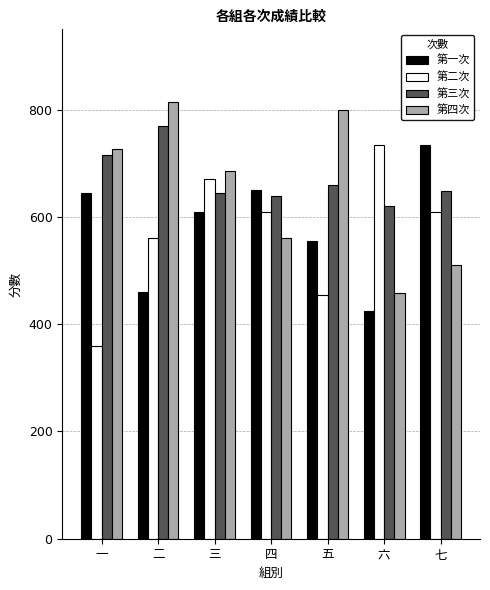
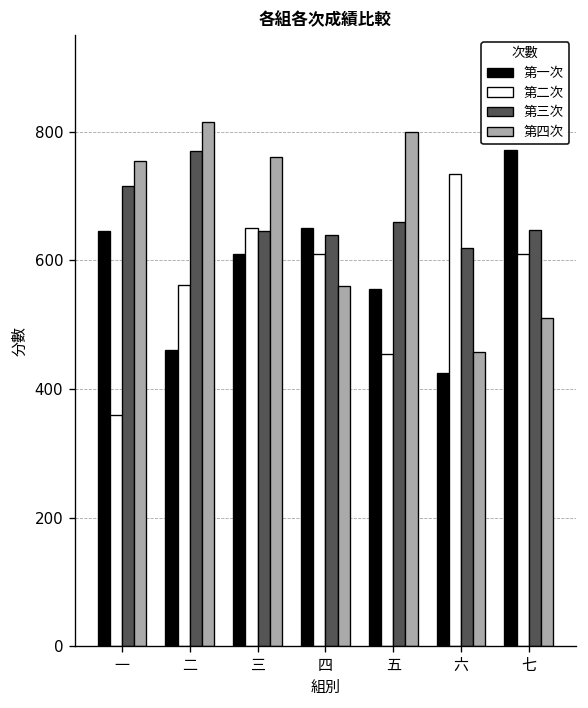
第四次, 一: 730 -> 760
第二次, 三: 670 -> 650
第四次, 三: 690 -> 760
第一次, 七: 740 -> 770
